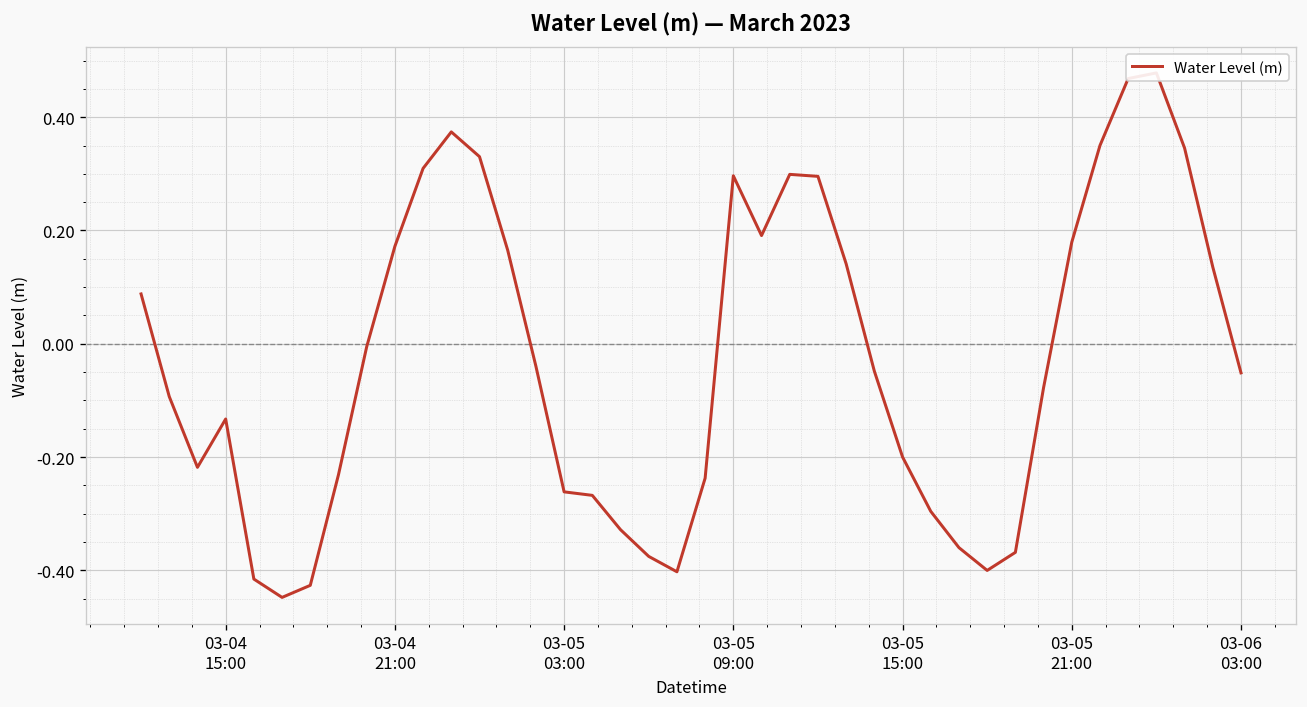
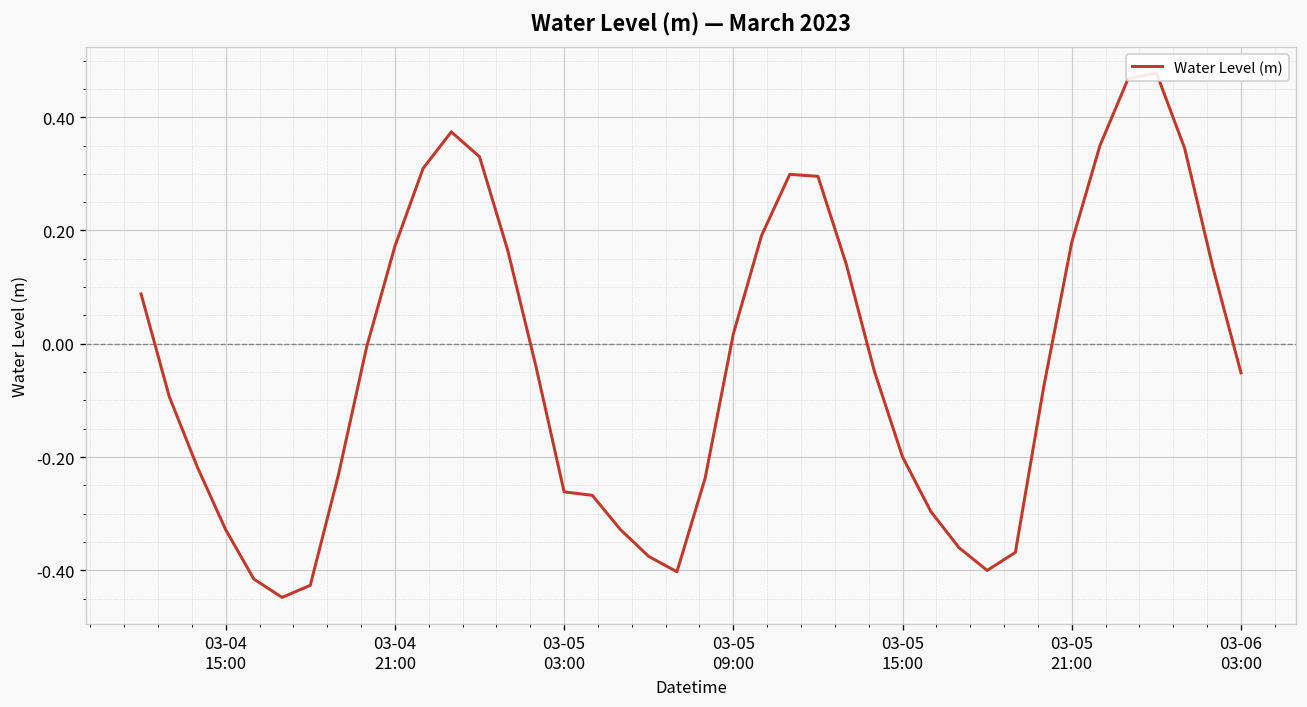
03-04 15:00: -0.13 -> -0.33
03-05 09:00: 0.30 -> 0.02
